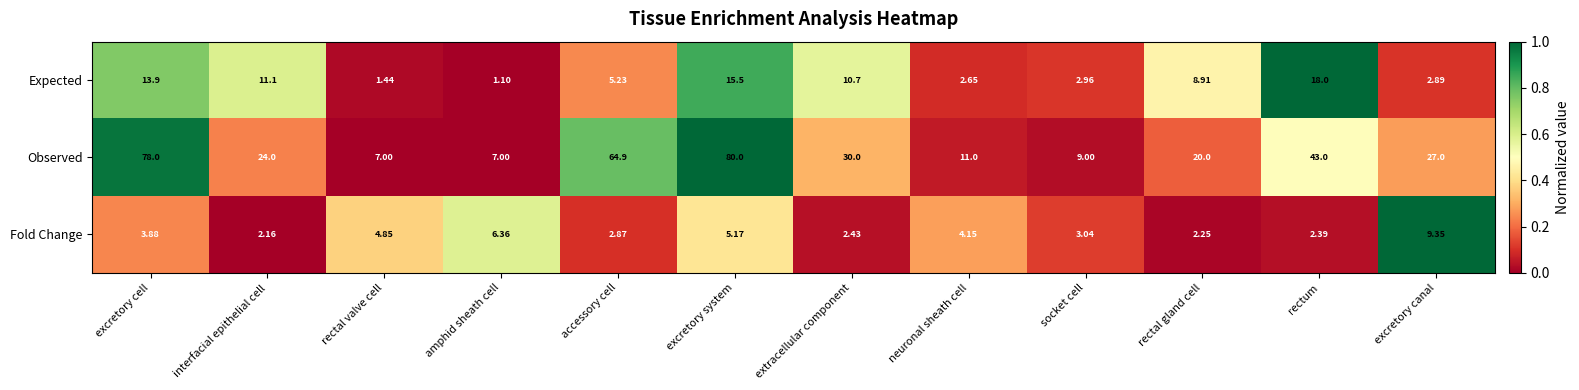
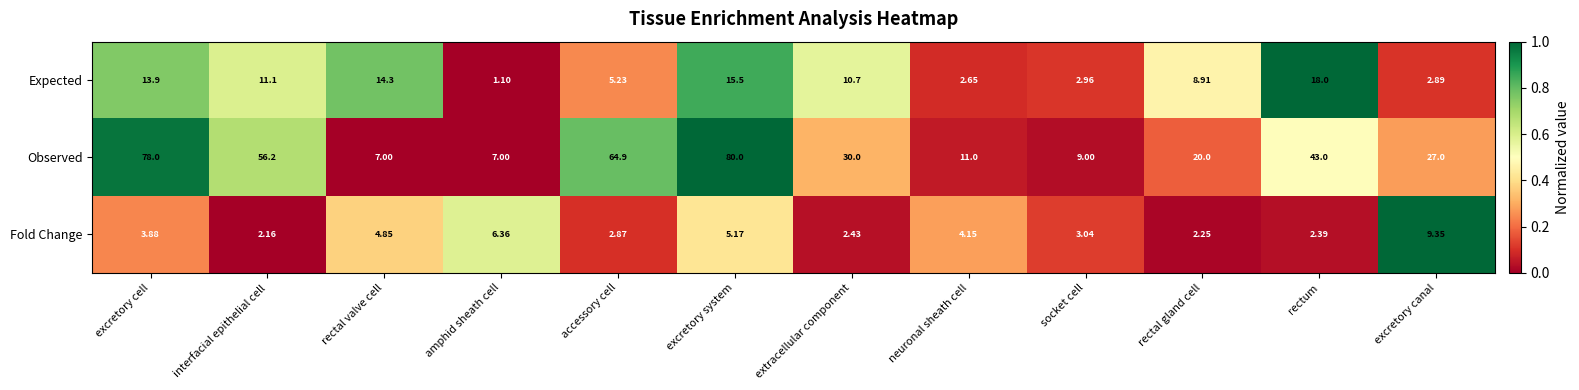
Expected, rectal valve cell: 1.44 -> 14.3
Observed, interfacial epithelial cell: 24.0 -> 56.2
